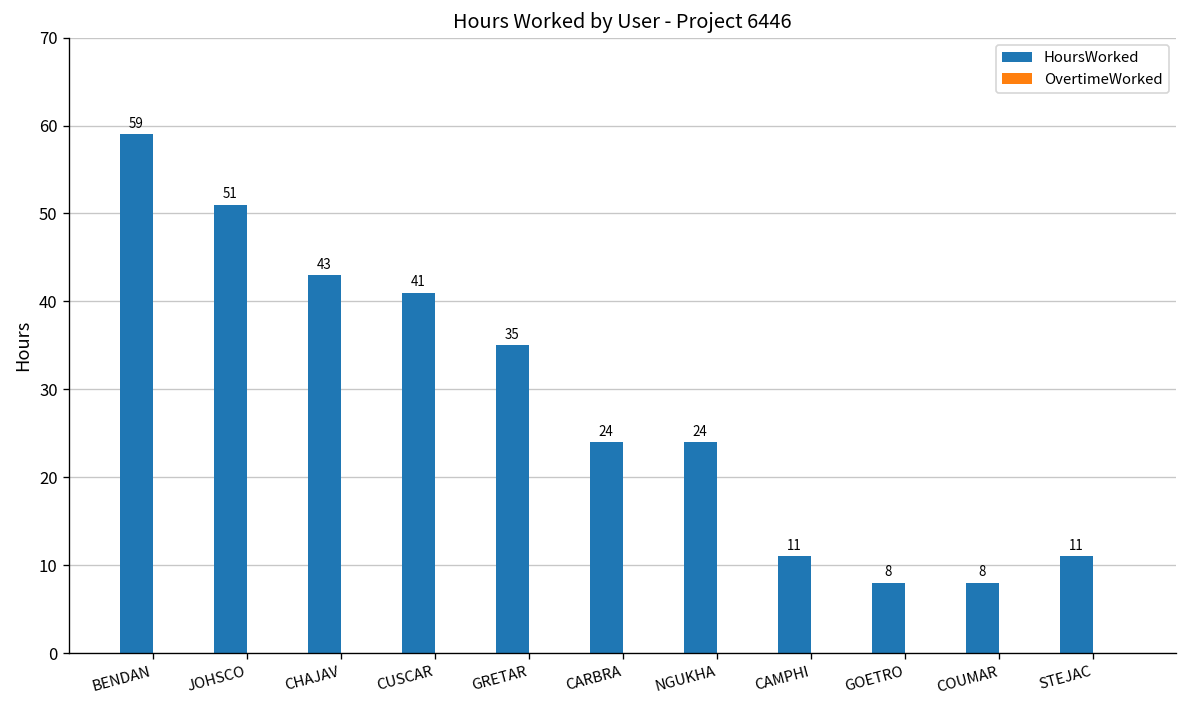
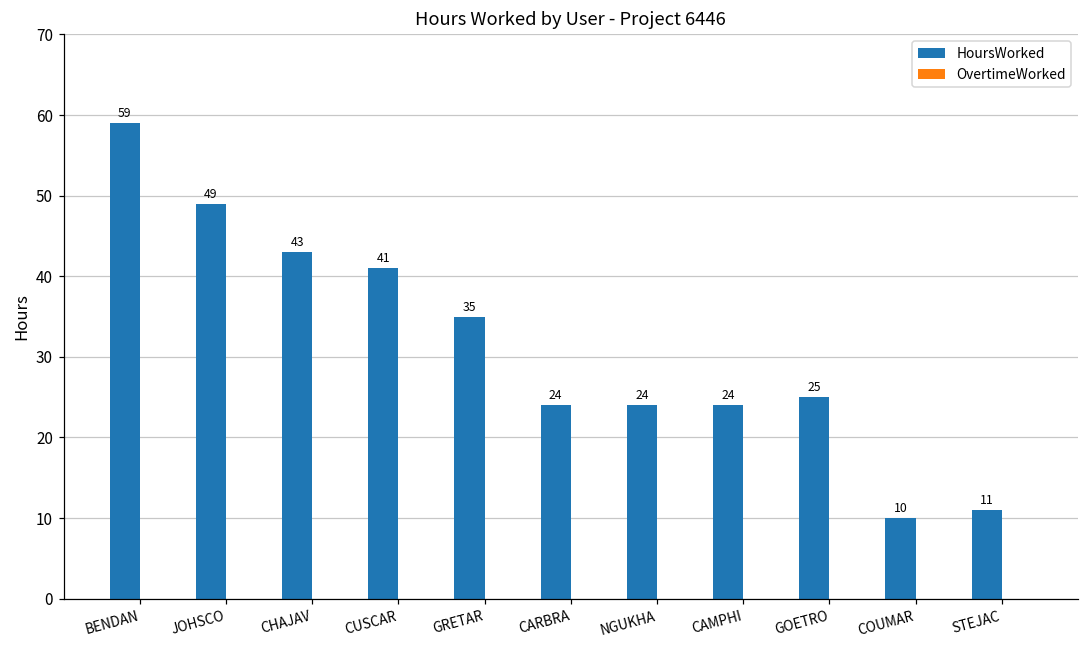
HoursWorked, JOHSCO: 51 -> 49
HoursWorked, CAMPHI: 11 -> 24
HoursWorked, GOETRO: 8 -> 25
HoursWorked, COUMAR: 8 -> 10
